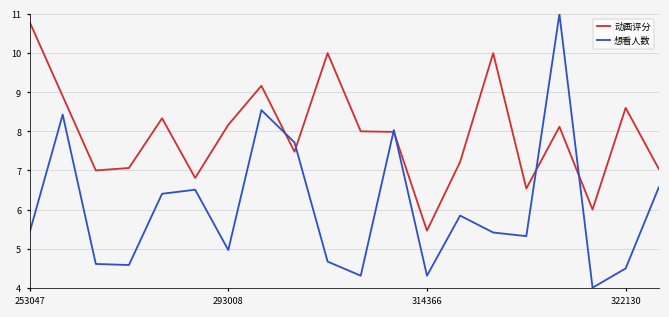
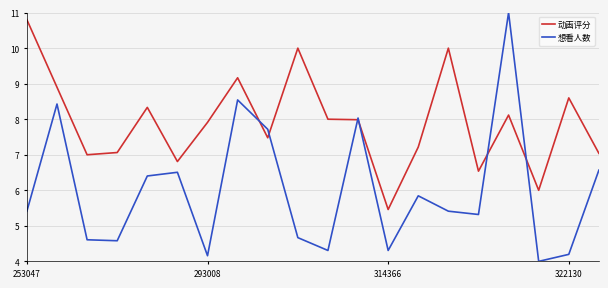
动画评分, 293008: 8.2 -> 7.9
想看人数, 293008: 5.0 -> 4.2
想看人数, 322130: 4.5 -> 4.2
